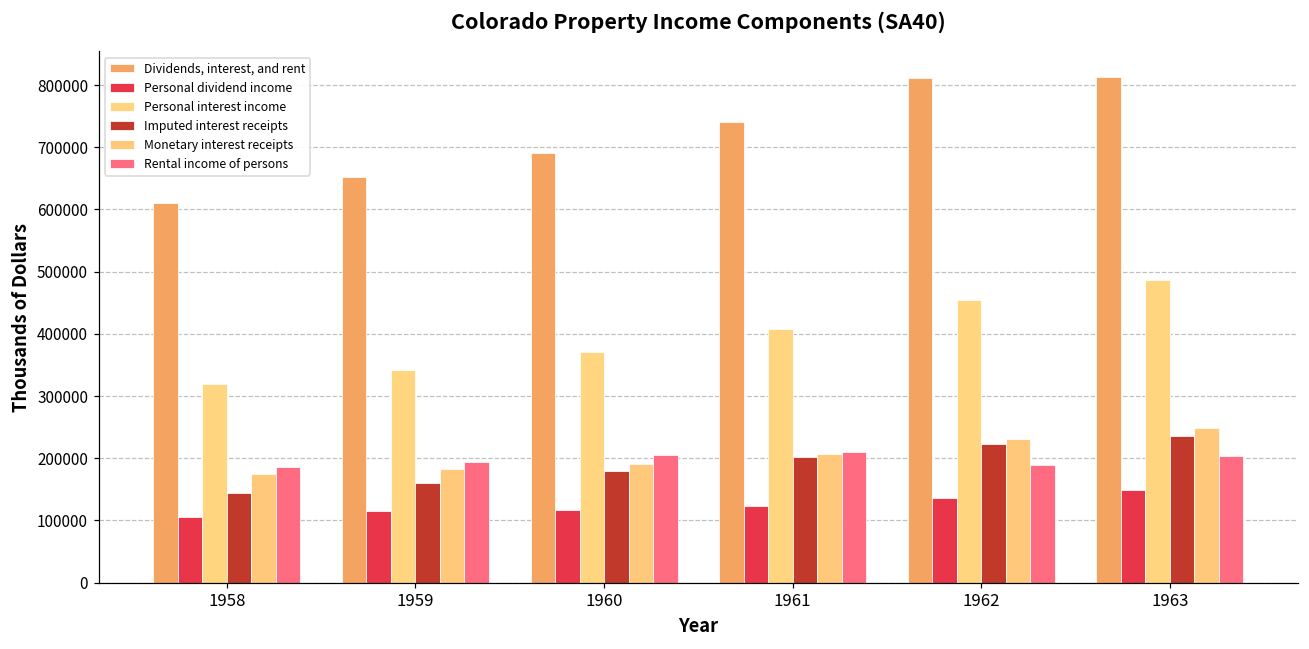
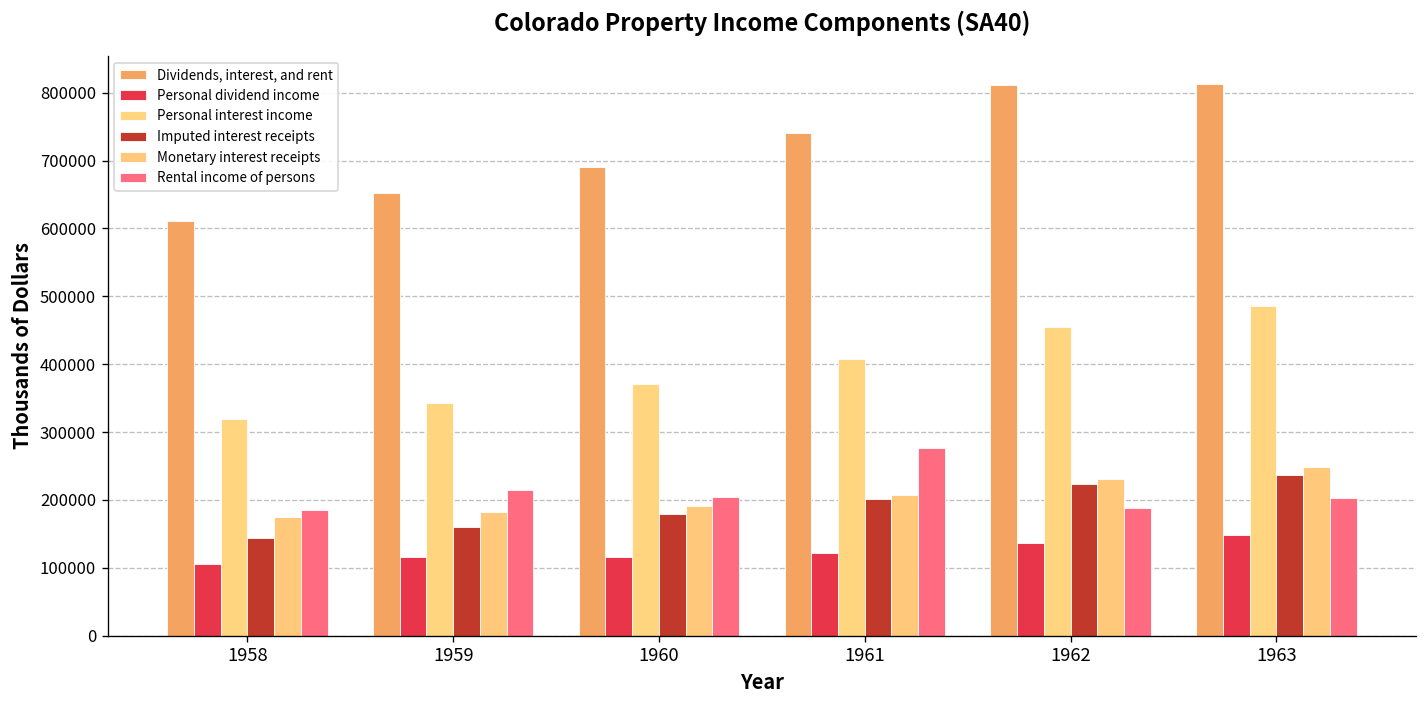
Rental income of persons, 1959: 190000 -> 210000
Rental income of persons, 1961: 210000 -> 280000
